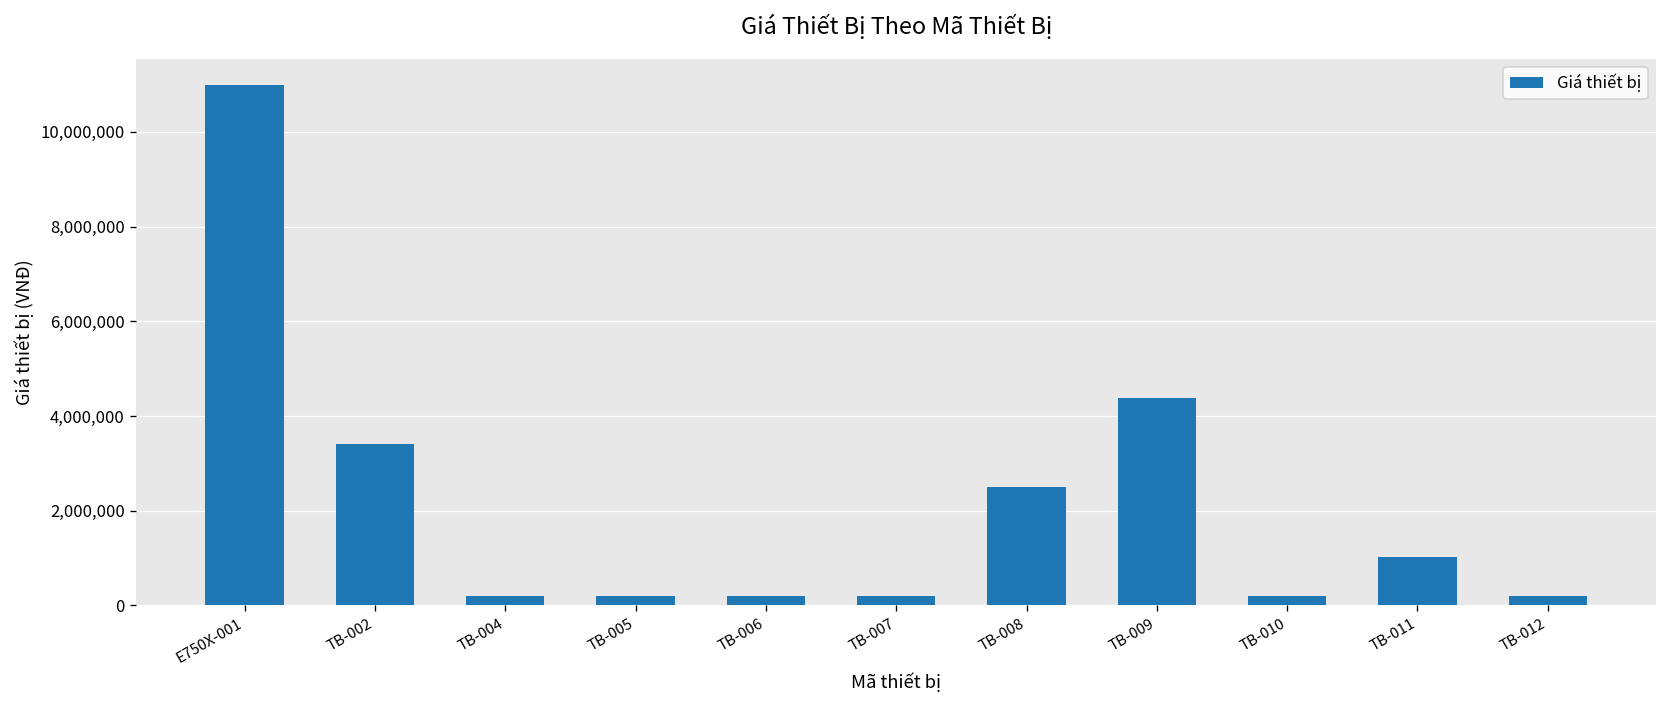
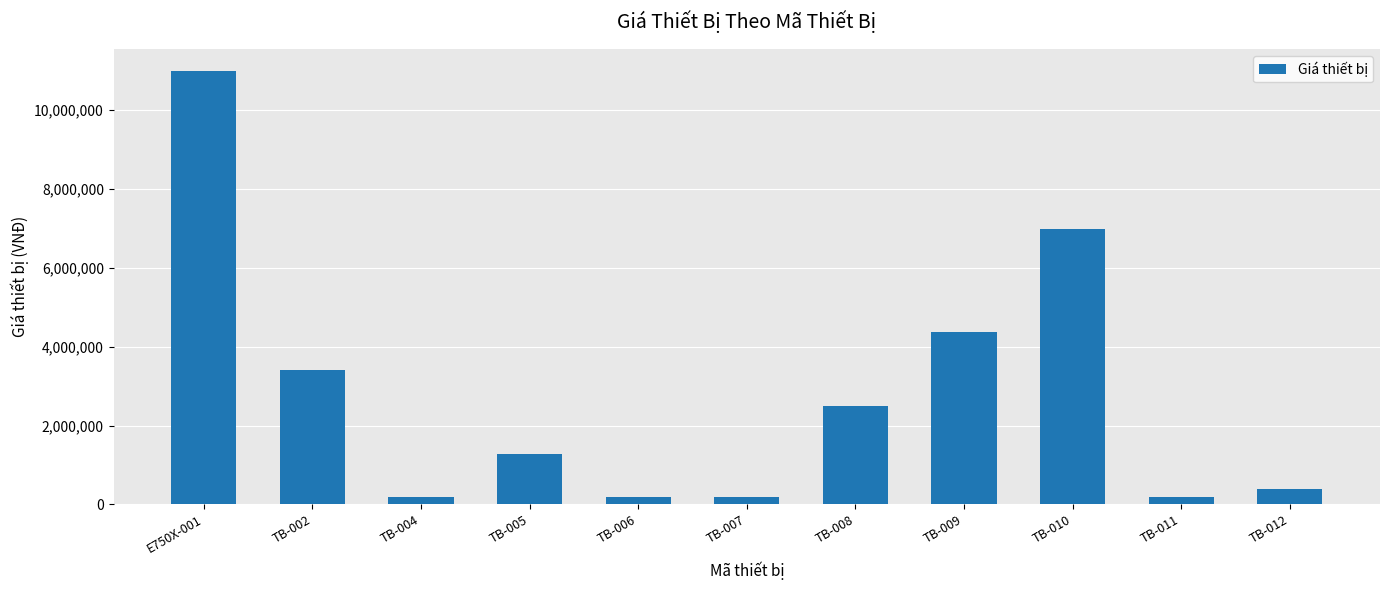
TB-005: 200,000 -> 1,300,000
TB-010: 200,000 -> 7,000,000
TB-011: 1,000,000 -> 200,000
TB-012: 200,000 -> 400,000
